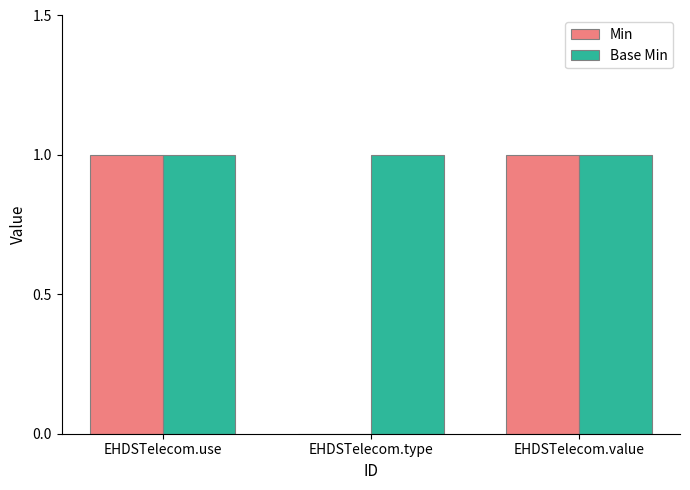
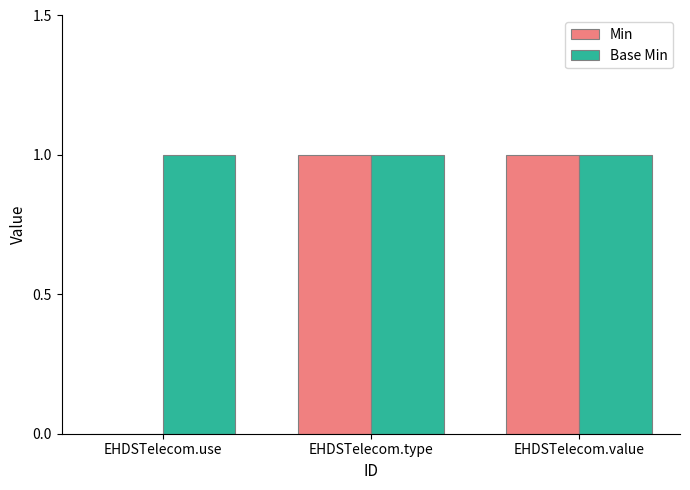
Min, EHDSTelecom.use: 1 -> 0
Min, EHDSTelecom.type: 0 -> 1
